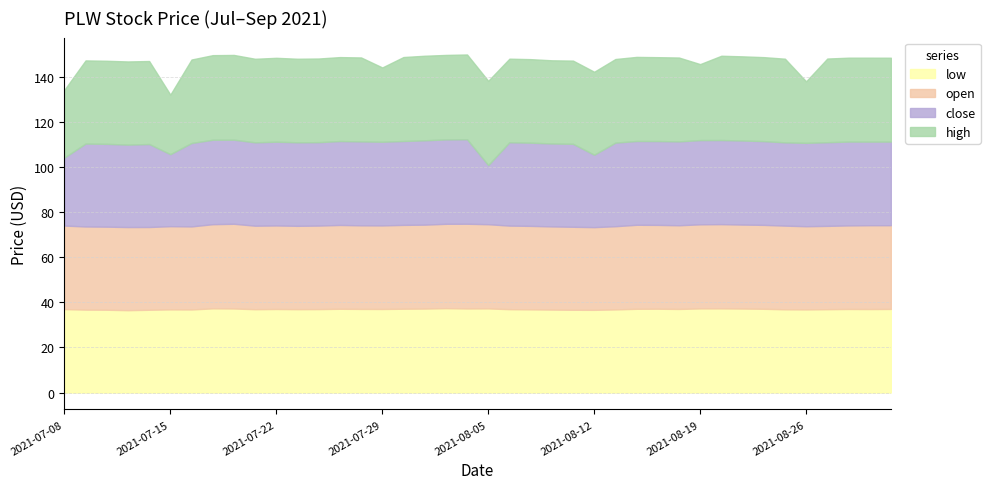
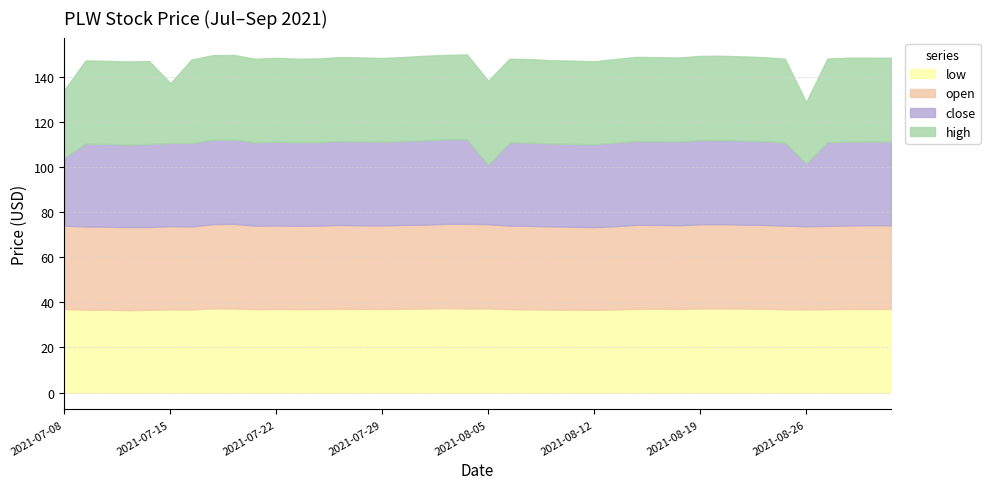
close, 2021-07-15: 32 -> 37
high, 2021-07-29: 33 -> 37
close, 2021-08-12: 32 -> 37
high, 2021-08-19: 34 -> 37
close, 2021-08-26: 37 -> 28
